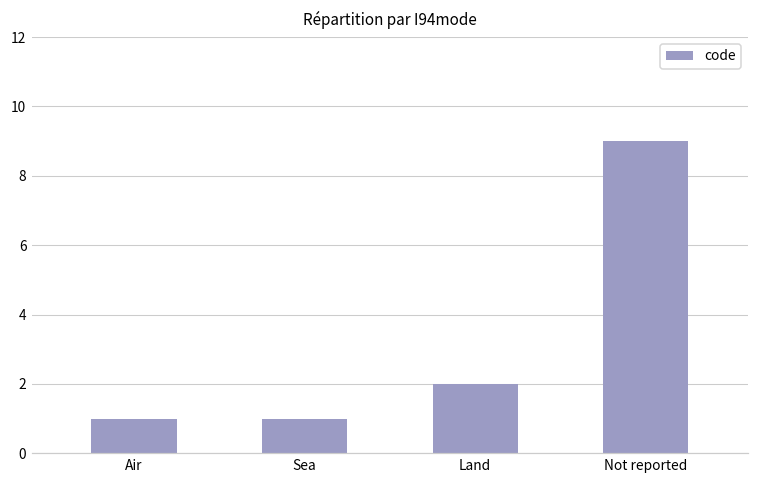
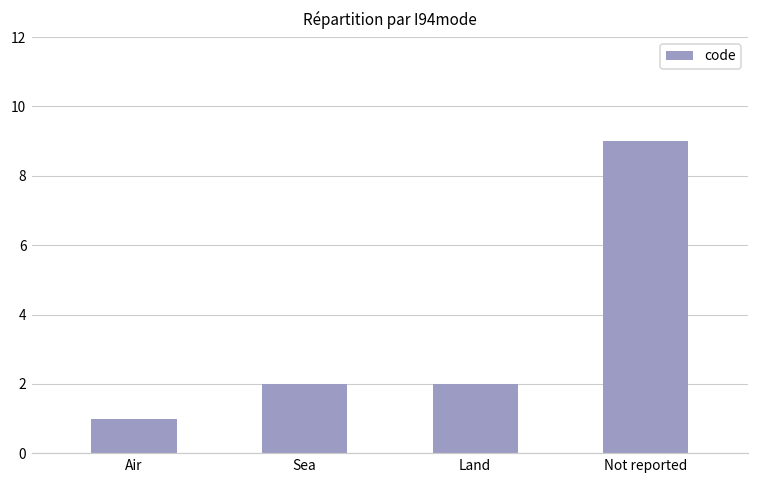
Sea: 1 -> 2
